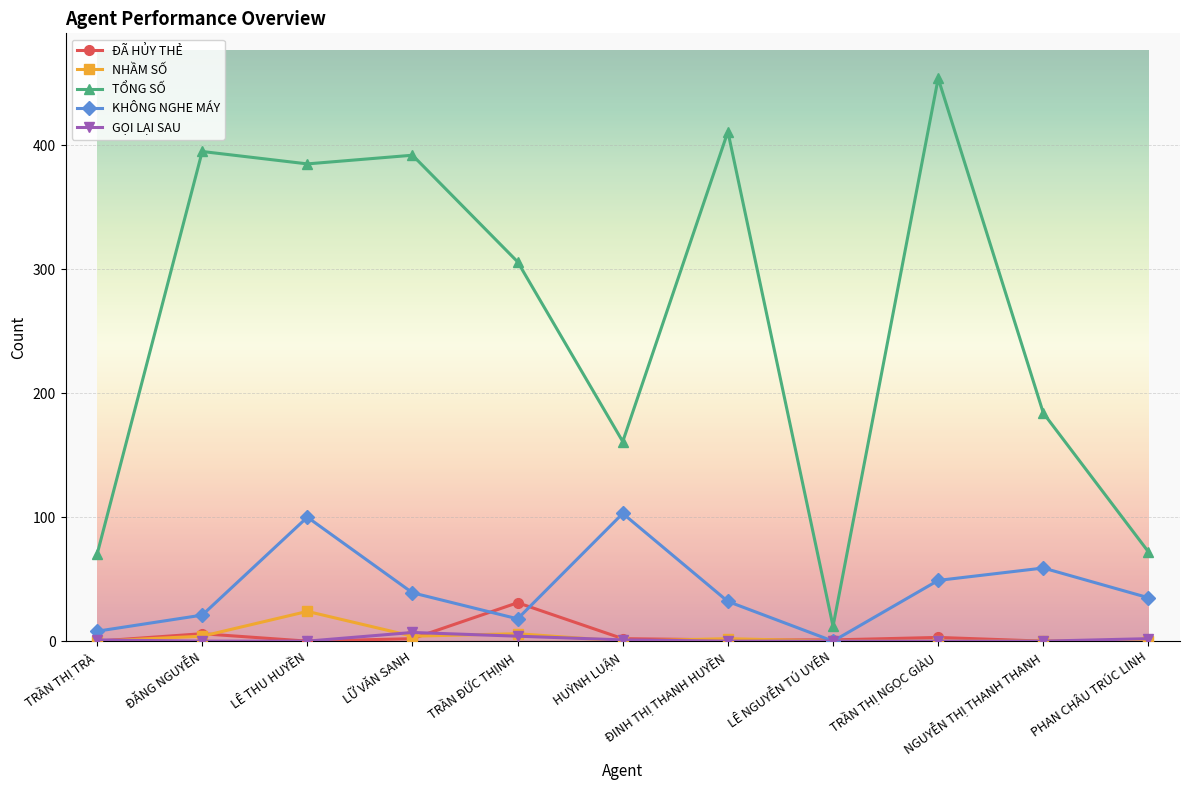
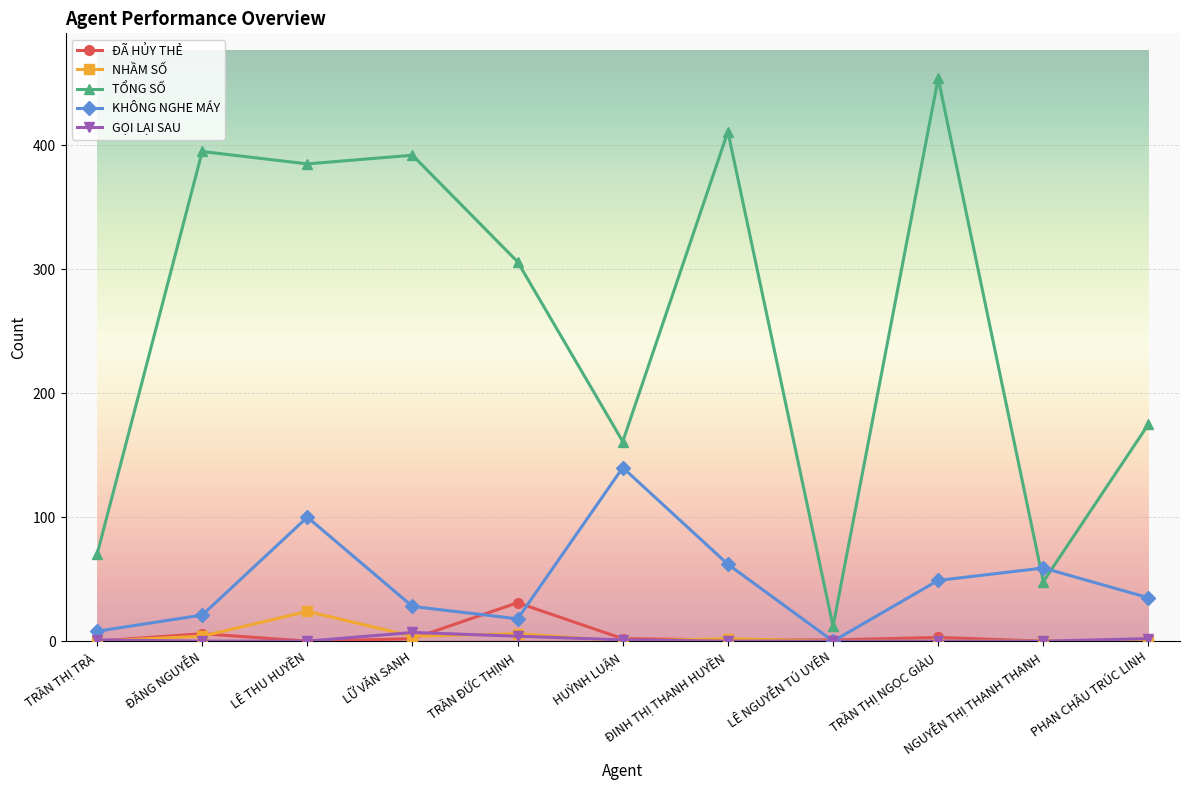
KHÔNG NGHE MÁY, LỮ VĂN SANH: 39 -> 28
KHÔNG NGHE MÁY, HUỲNH LUẬN: 103 -> 140
KHÔNG NGHE MÁY, ĐINH THỊ THANH HUYỀN: 32 -> 62
TỔNG SỐ, NGUYỄN THỊ THANH THANH: 184 -> 48
TỔNG SỐ, PHAN CHÂU TRÚC LINH: 72 -> 175
